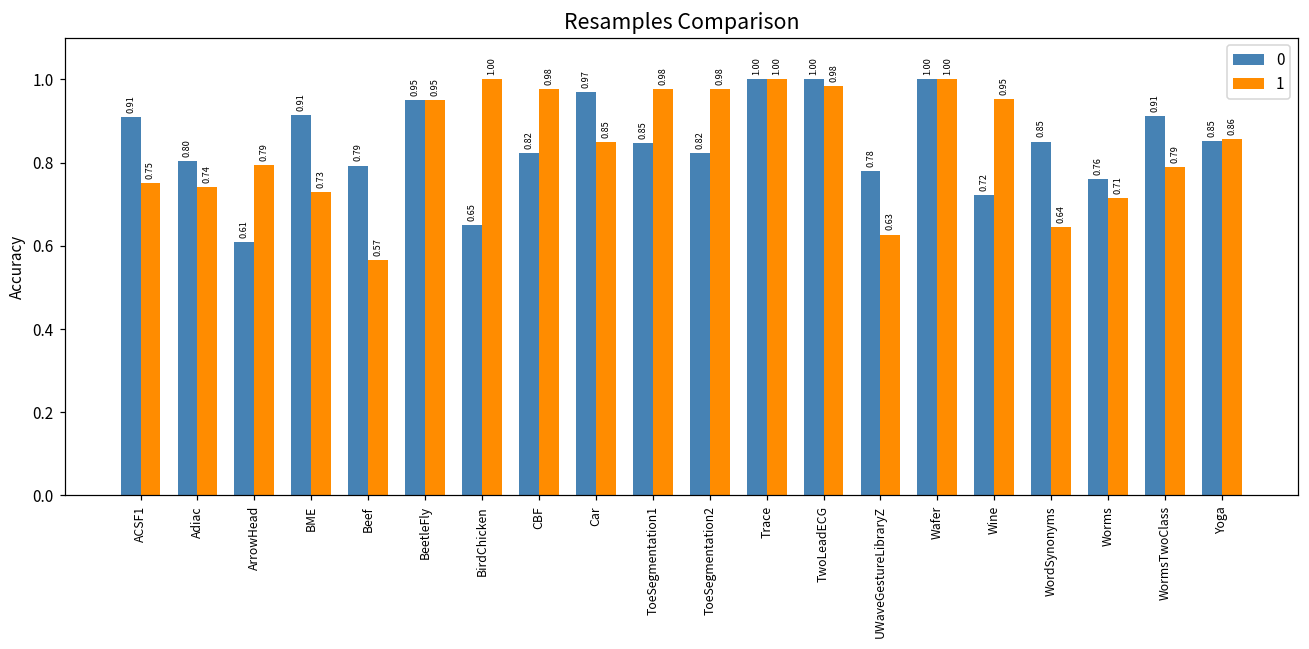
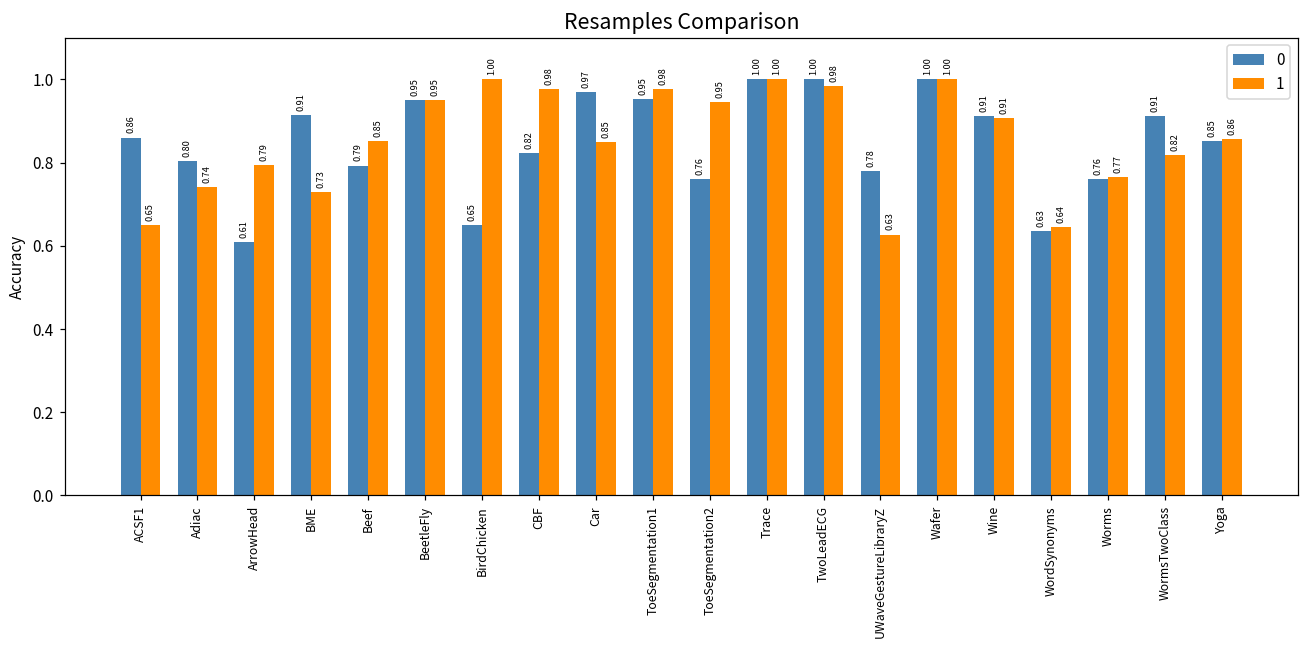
0, ACSF1: 0.91 -> 0.86
1, ACSF1: 0.75 -> 0.65
1, Beef: 0.57 -> 0.85
0, ToeSegmentation1: 0.85 -> 0.95
0, ToeSegmentation2: 0.82 -> 0.76
1, ToeSegmentation2: 0.98 -> 0.95
0, Wine: 0.72 -> 0.91
1, Wine: 0.95 -> 0.91
0, WordSynonyms: 0.85 -> 0.63
1, Worms: 0.71 -> 0.77
1, WormsTwoClass: 0.79 -> 0.82
